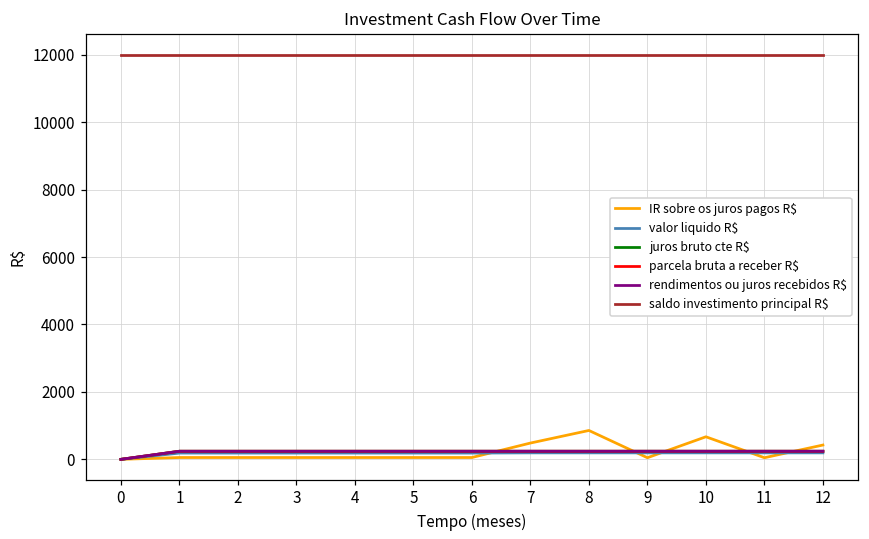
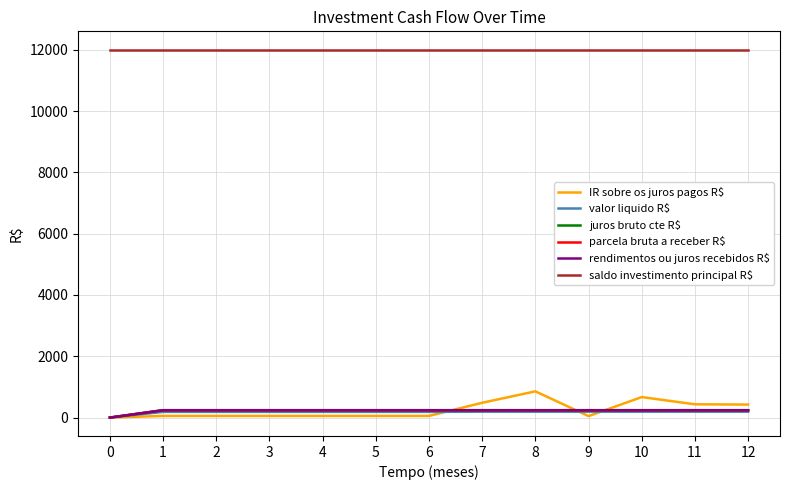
IR sobre os juros pagos R$, 11: 0 -> 400
